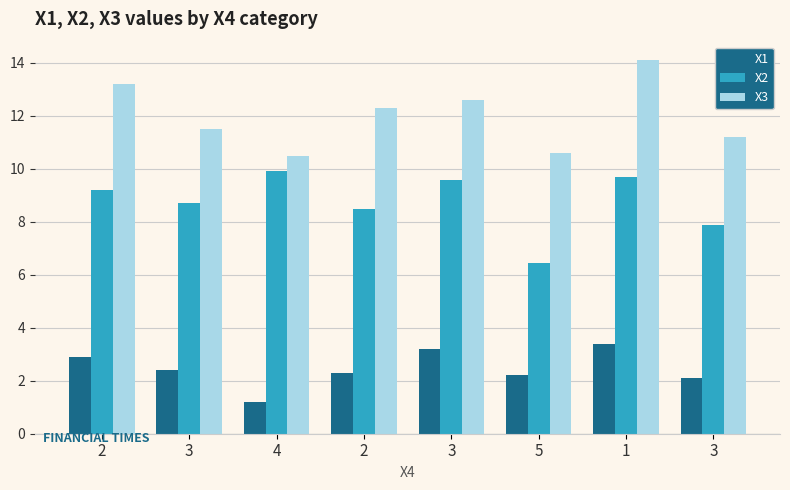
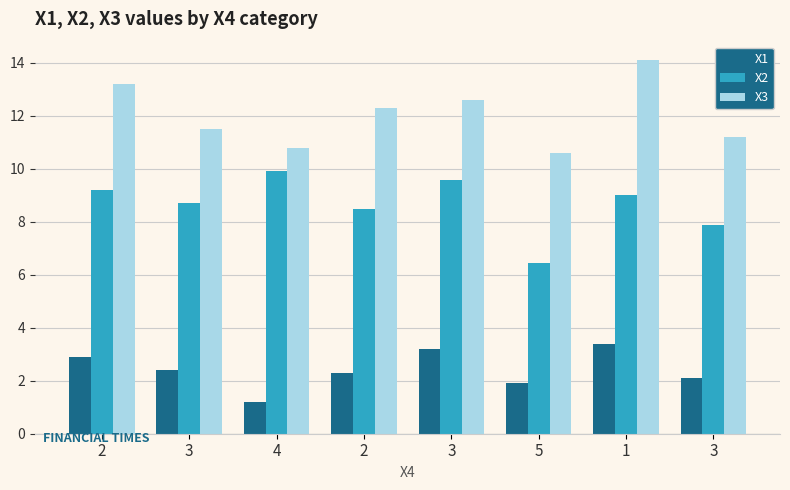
X3, 4: 10.5 -> 10.8
X1, 5: 2.2 -> 1.9
X2, 1: 9.7 -> 9.0
